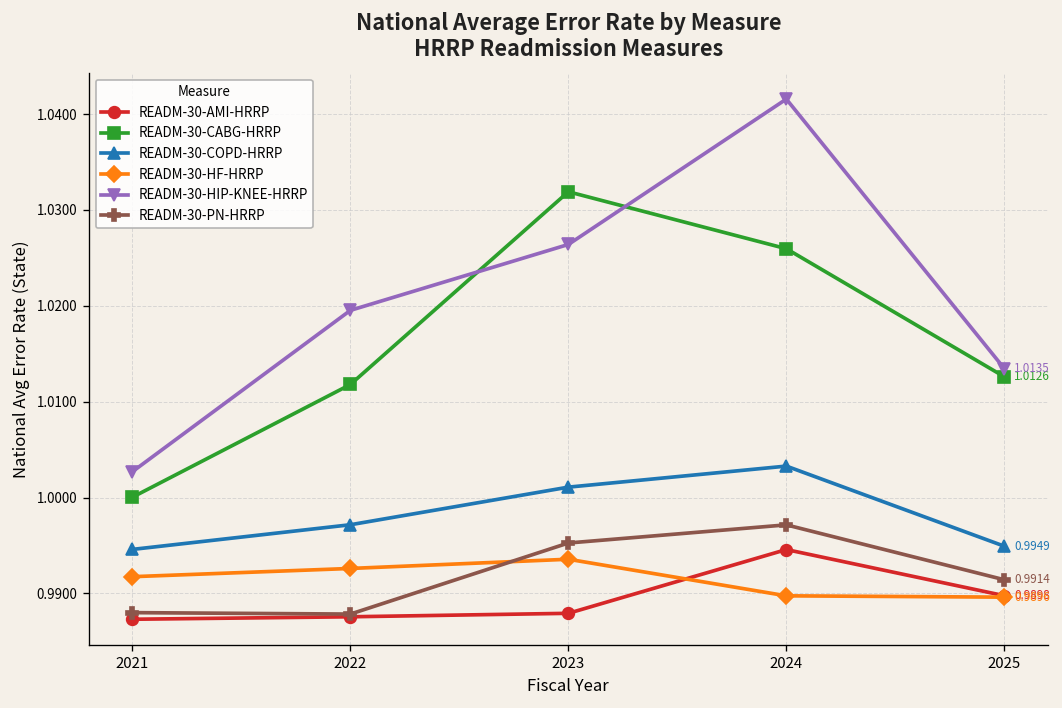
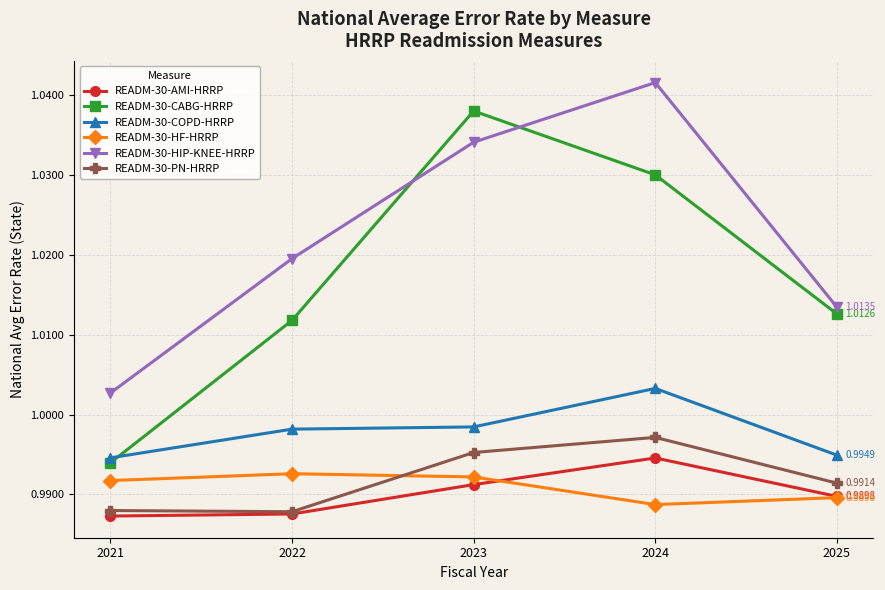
READM-30-CABG-HRRP, 2021: 1.000 -> 0.994
READM-30-COPD-HRRP, 2022: 0.997 -> 0.998
READM-30-AMI-HRRP, 2023: 0.988 -> 0.991
READM-30-CABG-HRRP, 2023: 1.032 -> 1.038
READM-30-COPD-HRRP, 2023: 1.001 -> 0.998
READM-30-HF-HRRP, 2023: 0.994 -> 0.992
READM-30-HIP-KNEE-HRRP, 2023: 1.026 -> 1.034
READM-30-CABG-HRRP, 2024: 1.026 -> 1.030
READM-30-HF-HRRP, 2024: 0.990 -> 0.989
